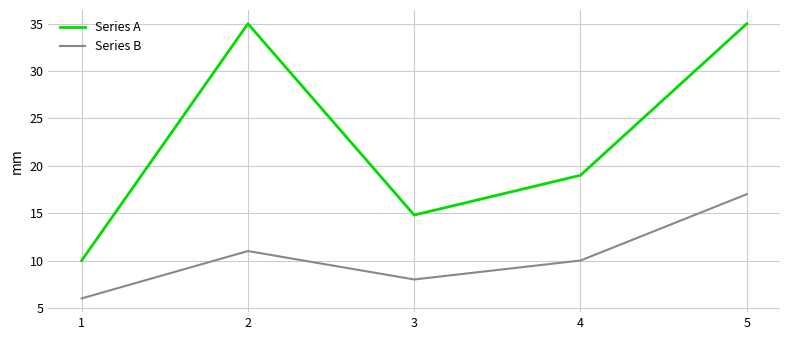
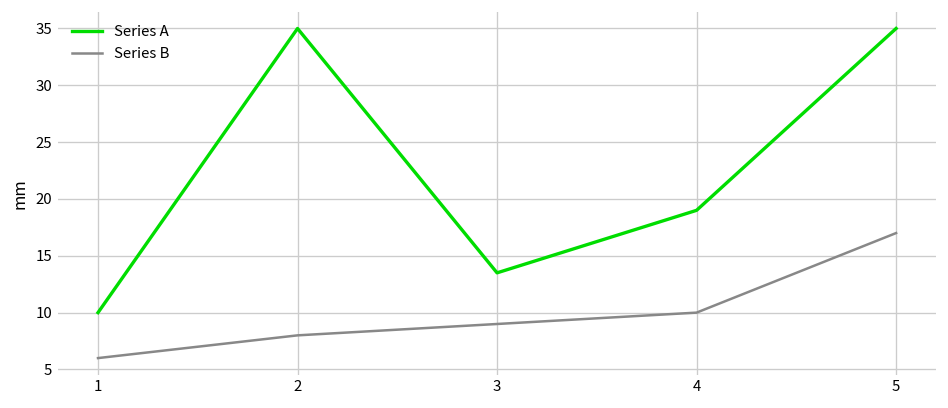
Series B, 2: 11 -> 8
Series A, 3: 15 -> 14
Series B, 3: 8 -> 9
